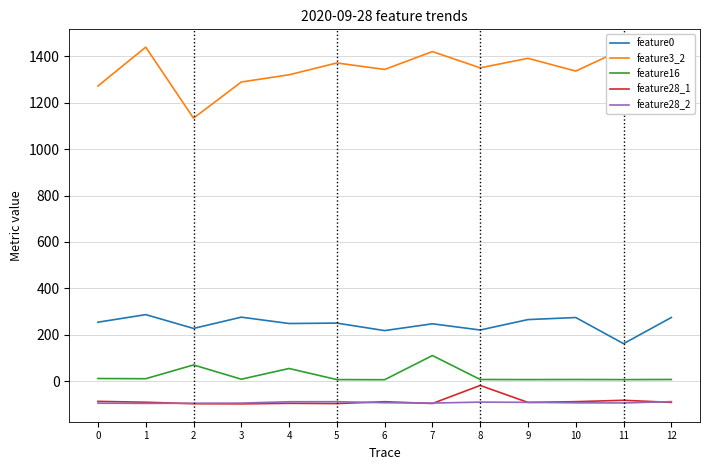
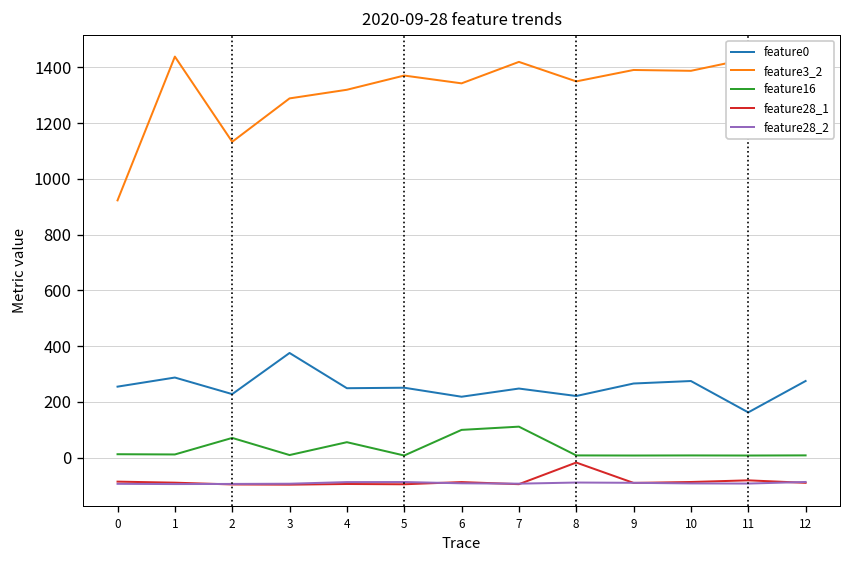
feature3_2, 0: 1270 -> 920
feature0, 3: 280 -> 380
feature16, 6: 10 -> 100
feature3_2, 10: 1340 -> 1390
